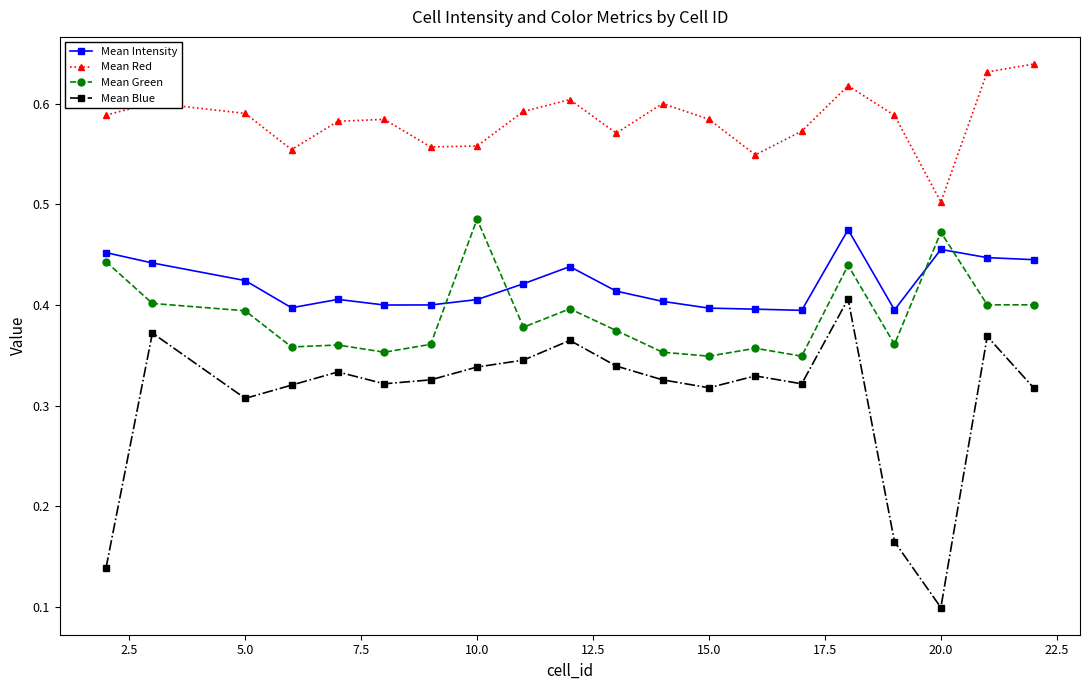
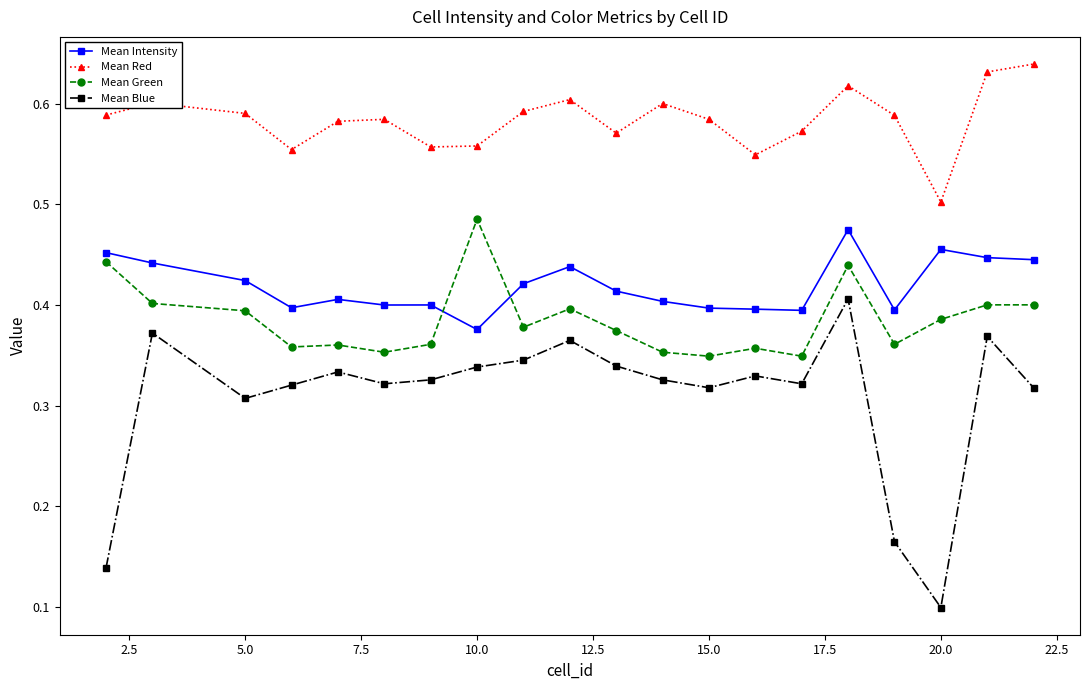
Mean Intensity, 10.0: 0.405 -> 0.376
Mean Green, 20.0: 0.472 -> 0.386
